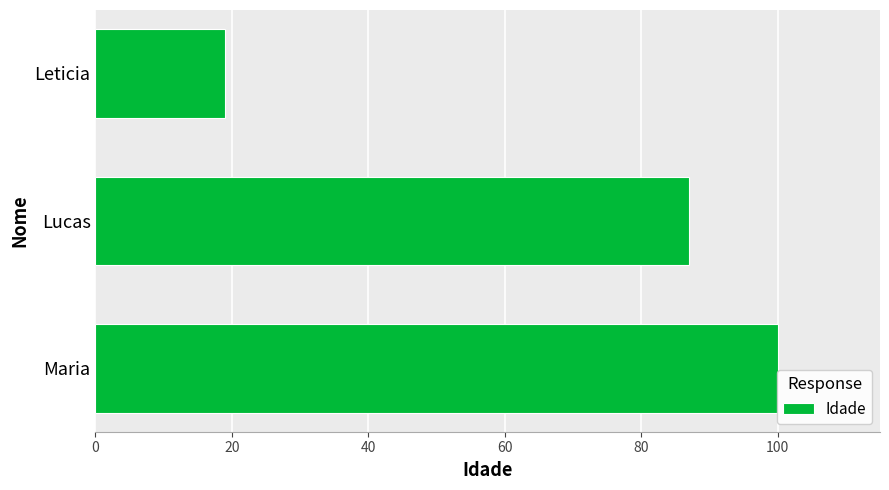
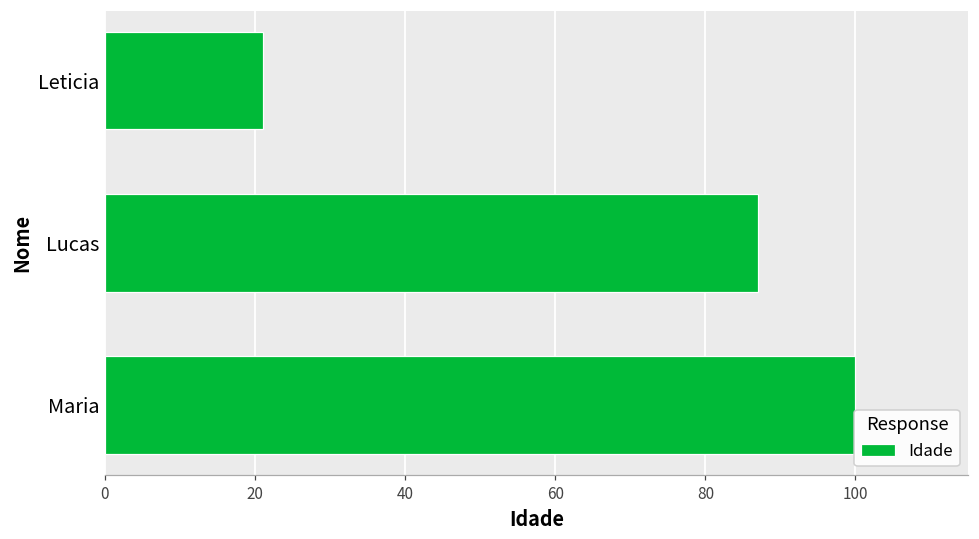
Leticia: 19 -> 21
